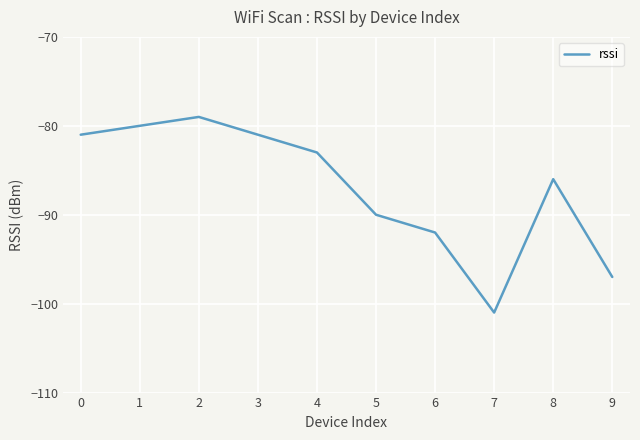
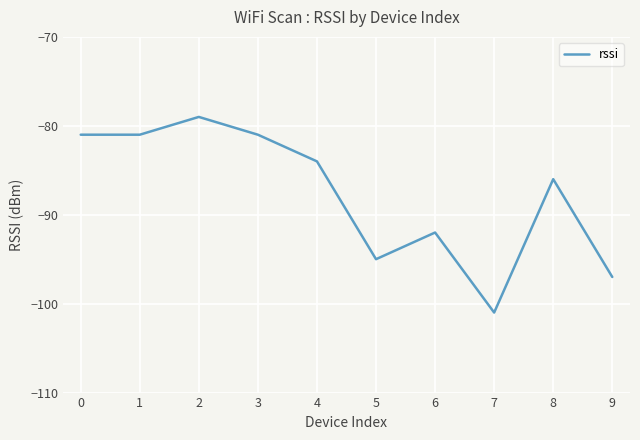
1: -80 -> -81
4: -83 -> -84
5: -90 -> -95
